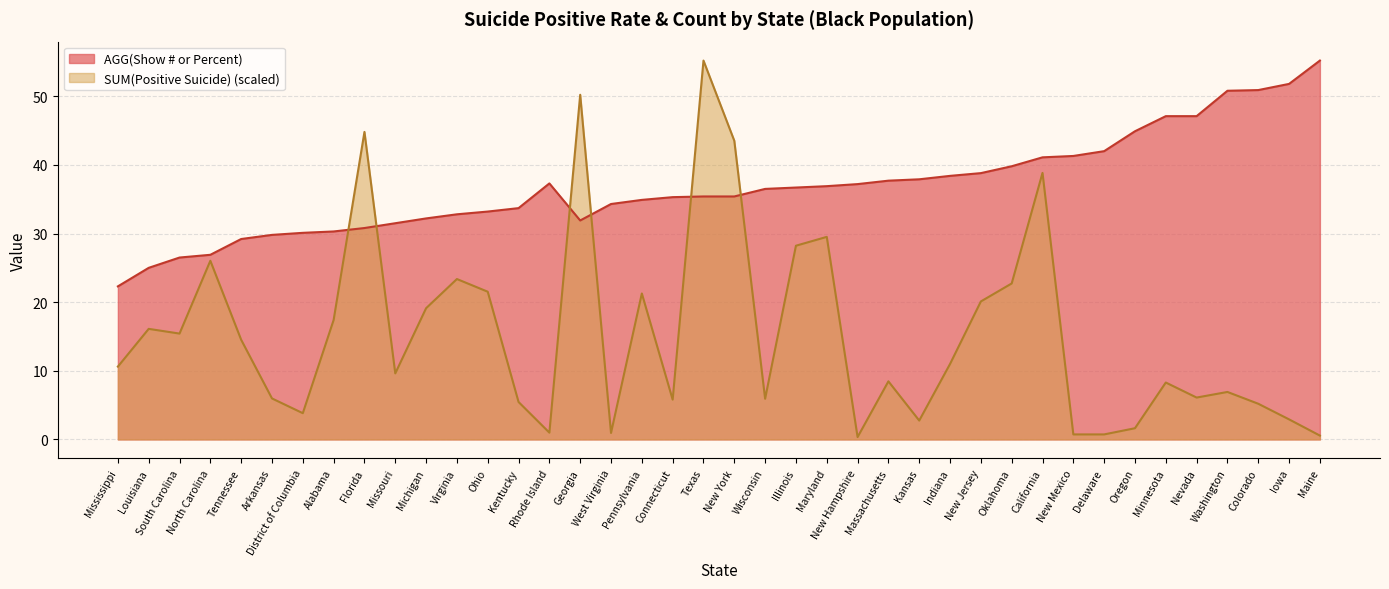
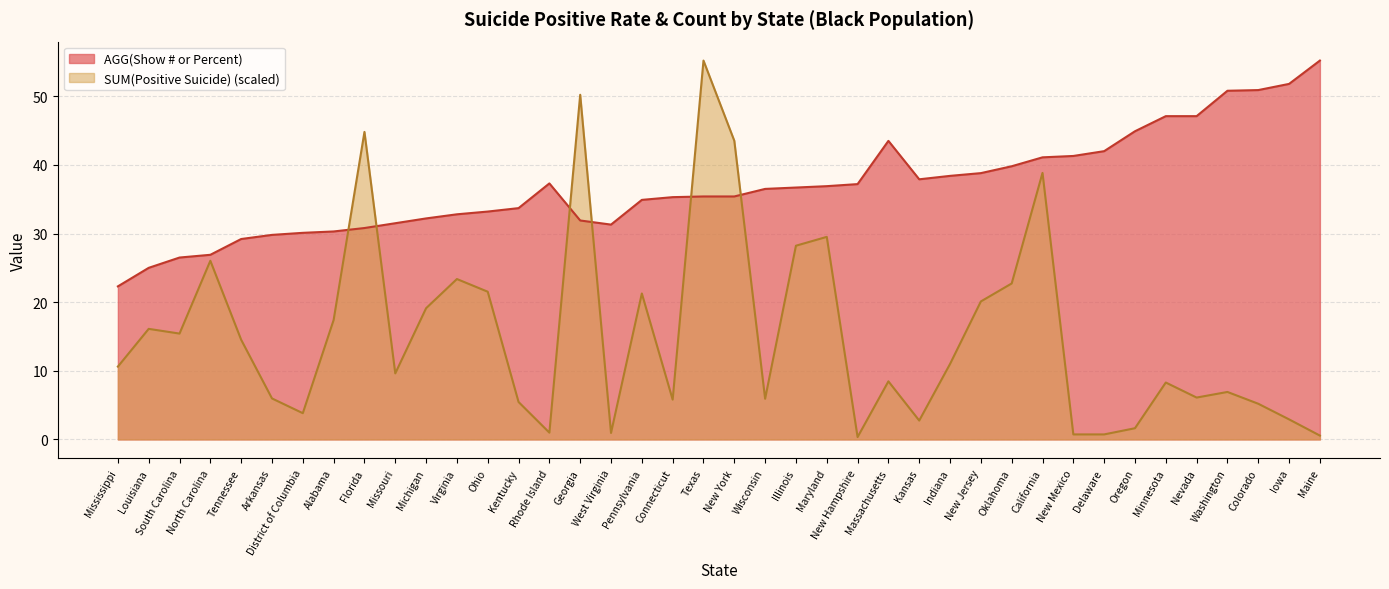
AGG(Show # or Percent), West Virginia: 34 -> 31
AGG(Show # or Percent), Massachusetts: 38 -> 44
